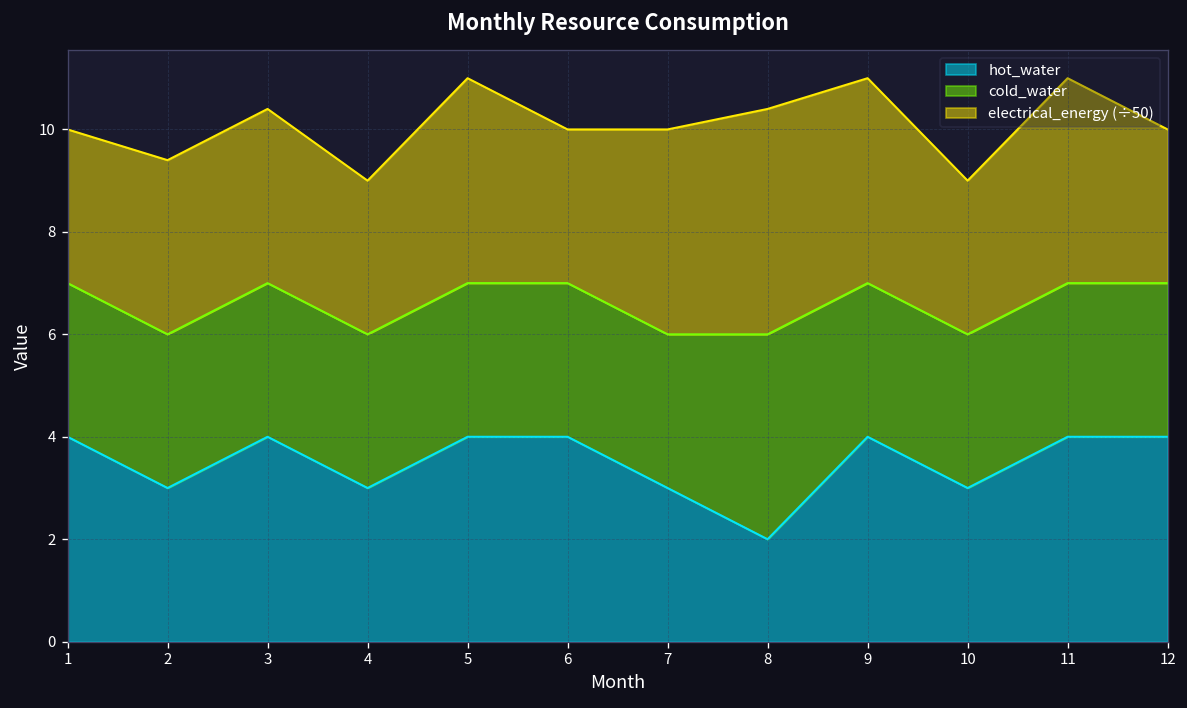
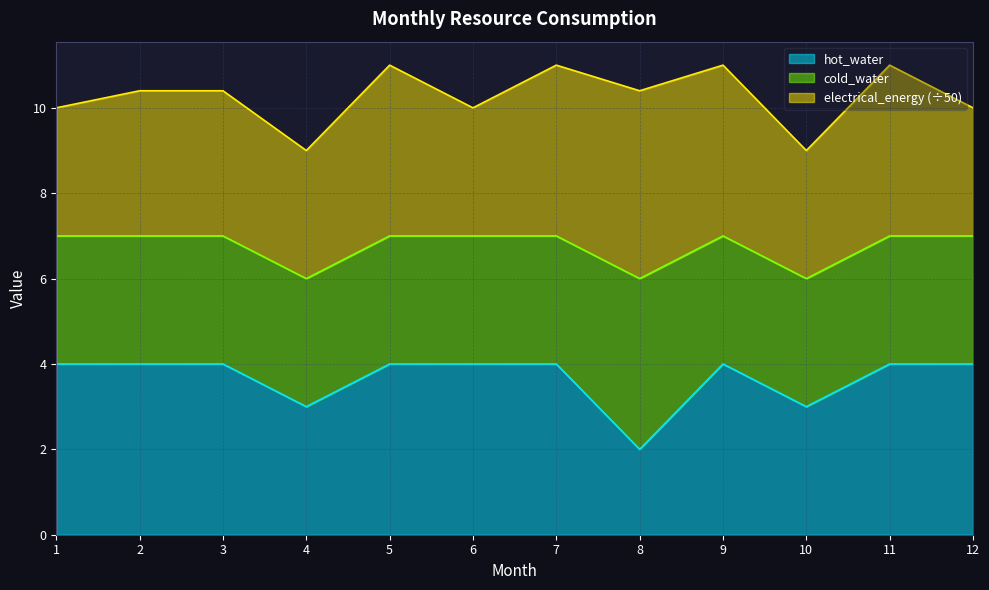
hot_water, 2: 3 -> 4
hot_water, 7: 3 -> 4
